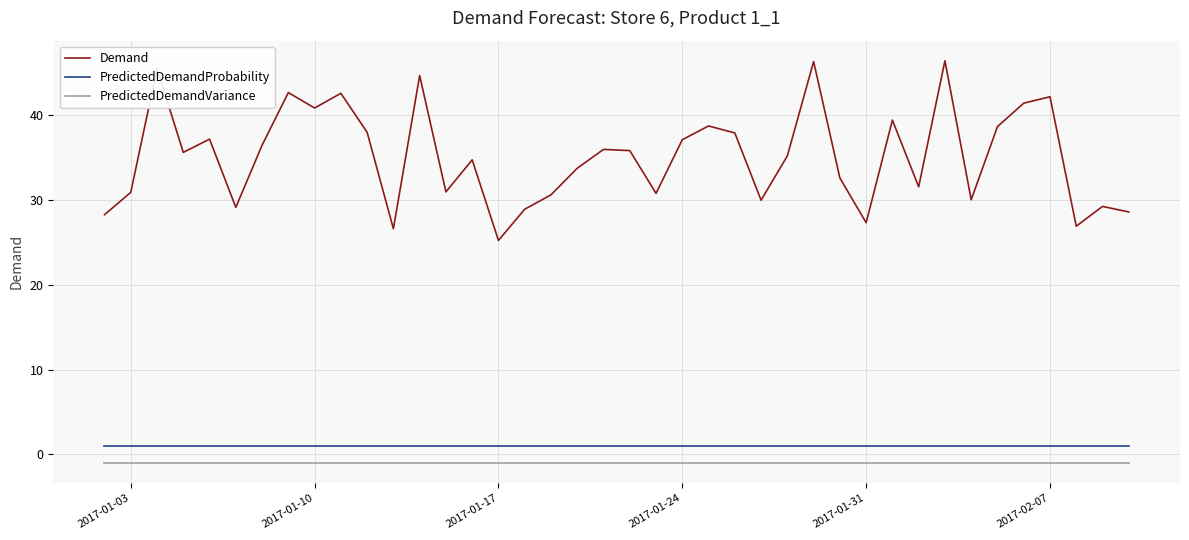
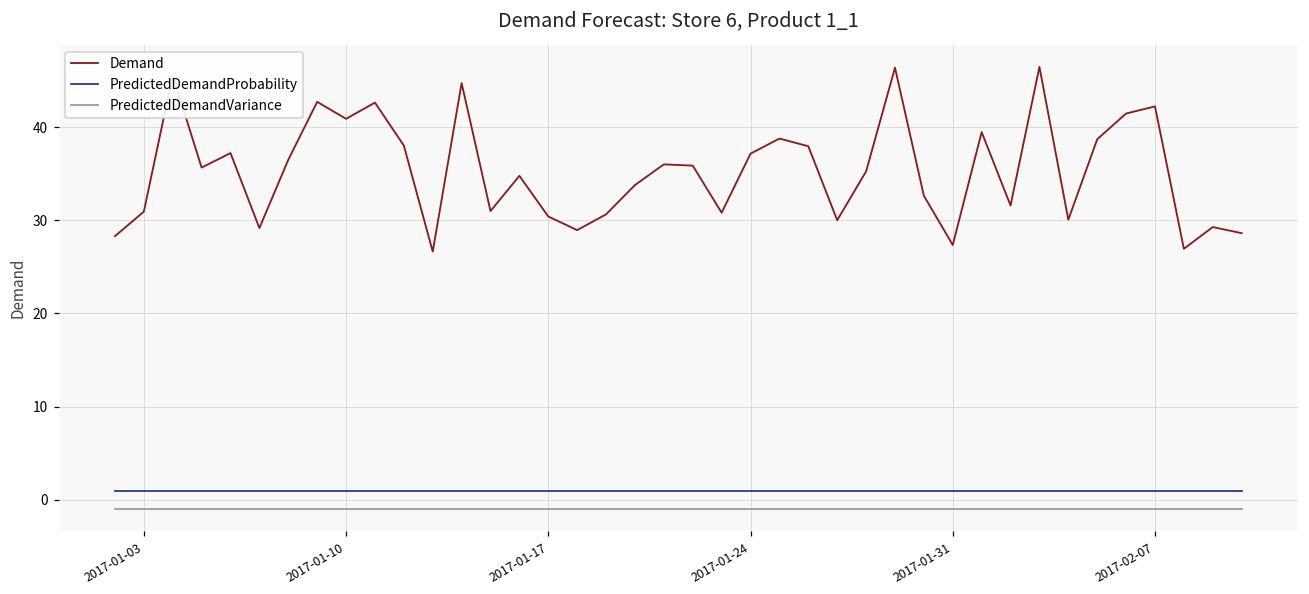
Demand, 2017-01-17: 25 -> 30
